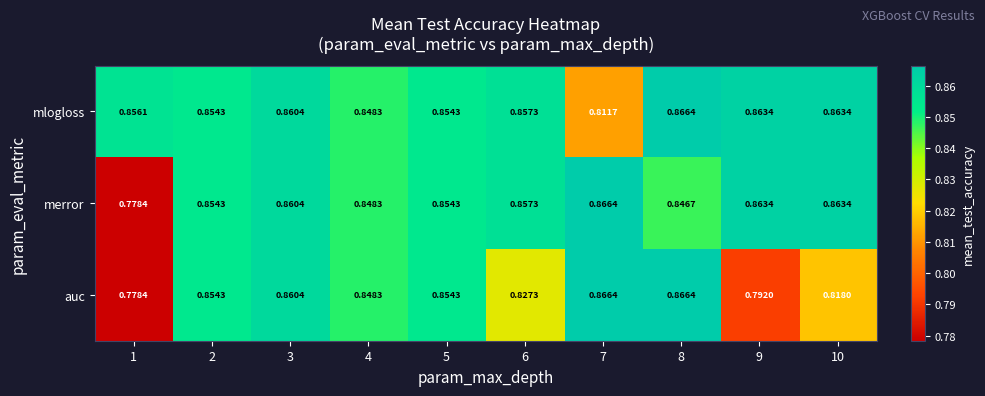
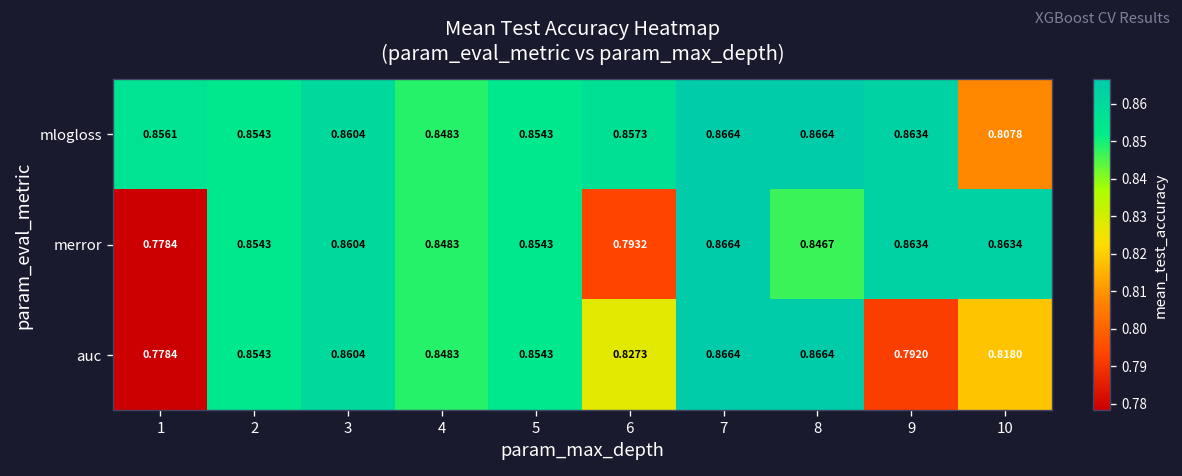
mlogloss, 7: 0.8117 -> 0.8664
mlogloss, 10: 0.8634 -> 0.8078
merror, 6: 0.8573 -> 0.7932
